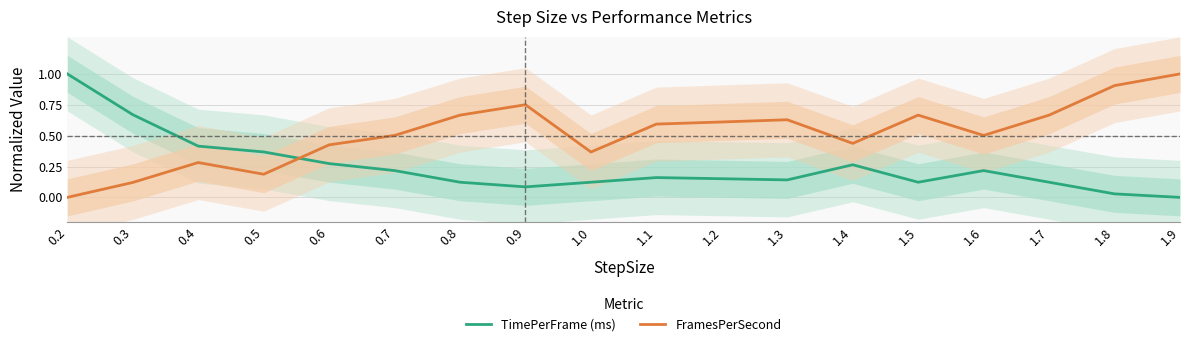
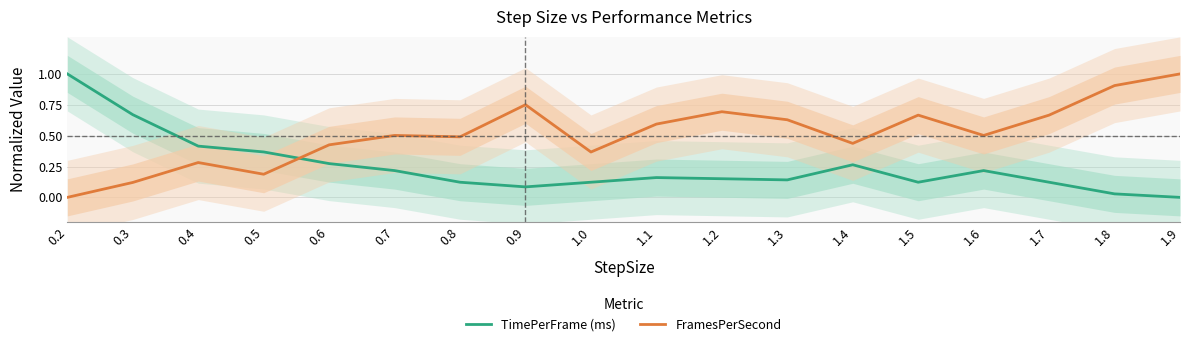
FramesPerSecond, 0.8: 0.67 -> 0.49
FramesPerSecond, 1.2: 0.61 -> 0.69
